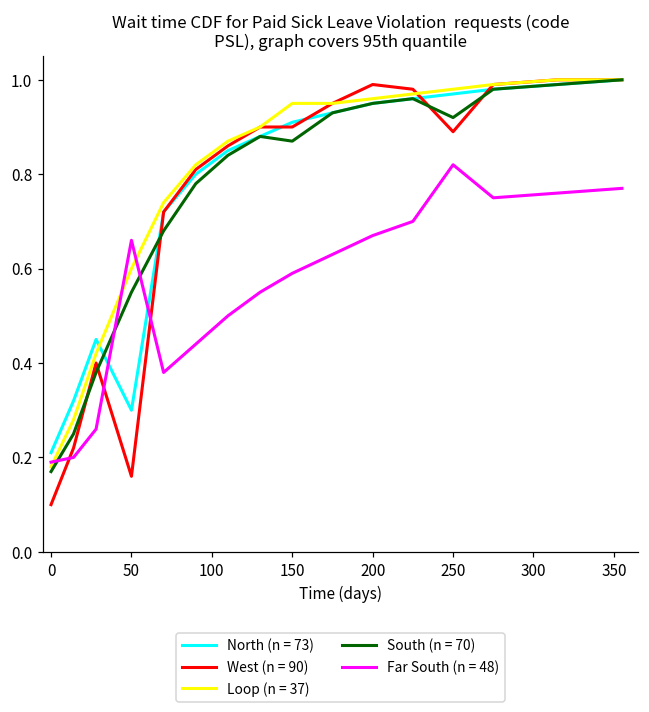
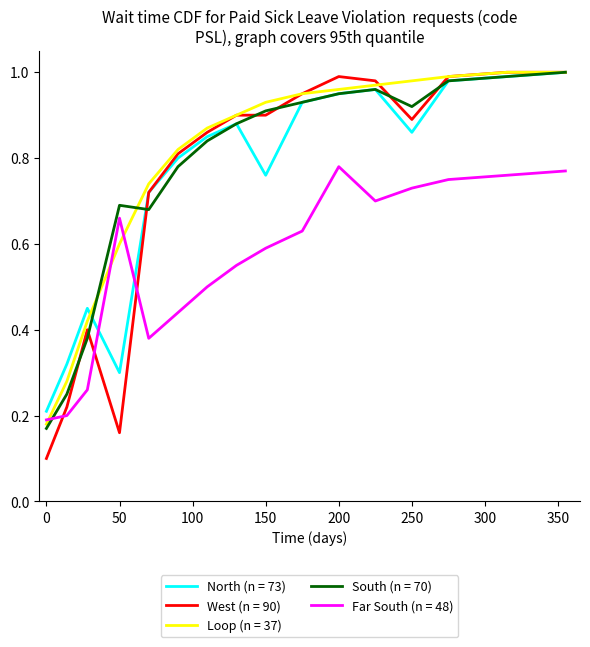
South (n = 70), 50: 0.55 -> 0.69
North (n = 73), 150: 0.91 -> 0.76
Loop (n = 37), 150: 0.95 -> 0.93
South (n = 70), 150: 0.87 -> 0.91
Far South (n = 48), 200: 0.67 -> 0.78
North (n = 73), 250: 0.97 -> 0.86
Far South (n = 48), 250: 0.82 -> 0.73
